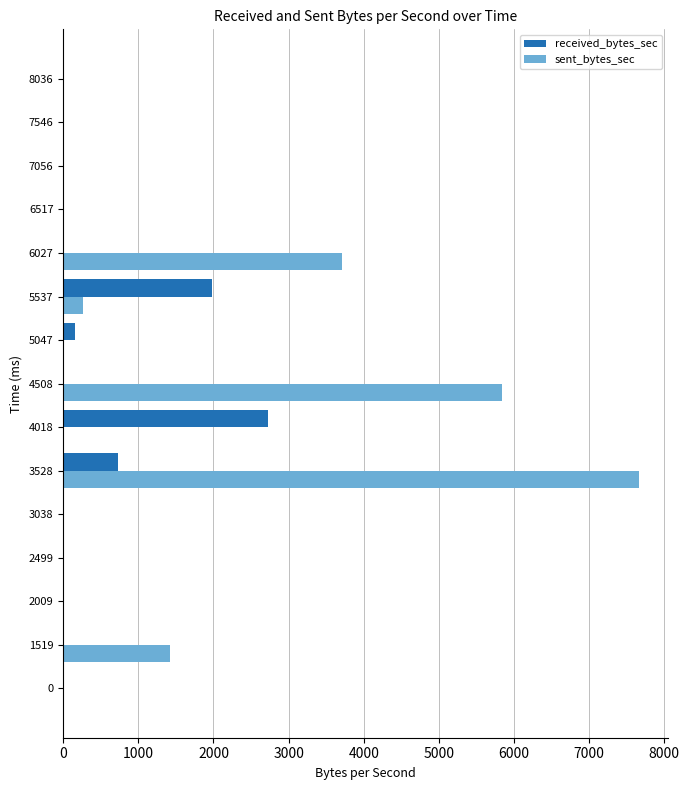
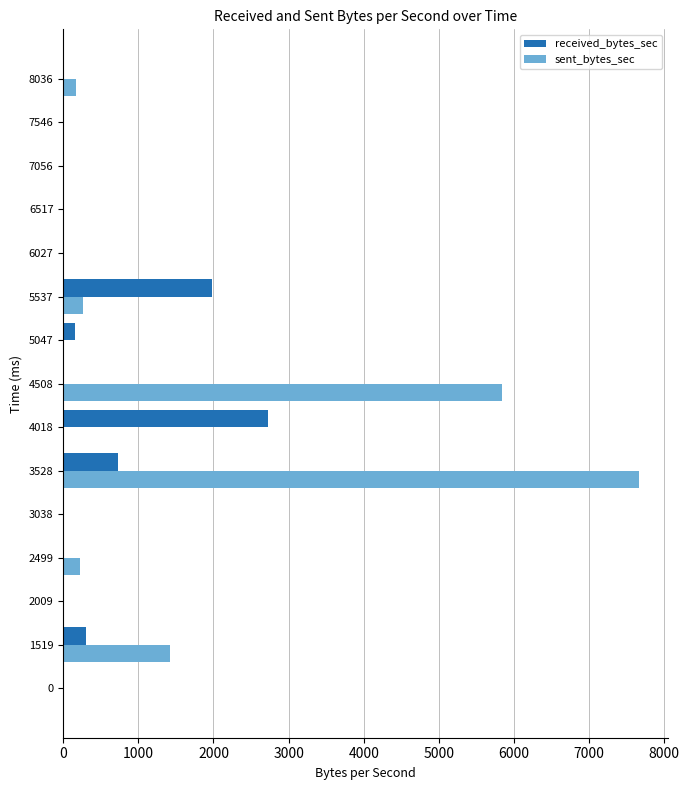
sent_bytes_sec, 8036: 0 -> 200
sent_bytes_sec, 6027: 3700 -> 0
sent_bytes_sec, 2499: 0 -> 200
received_bytes_sec, 1519: 0 -> 300
